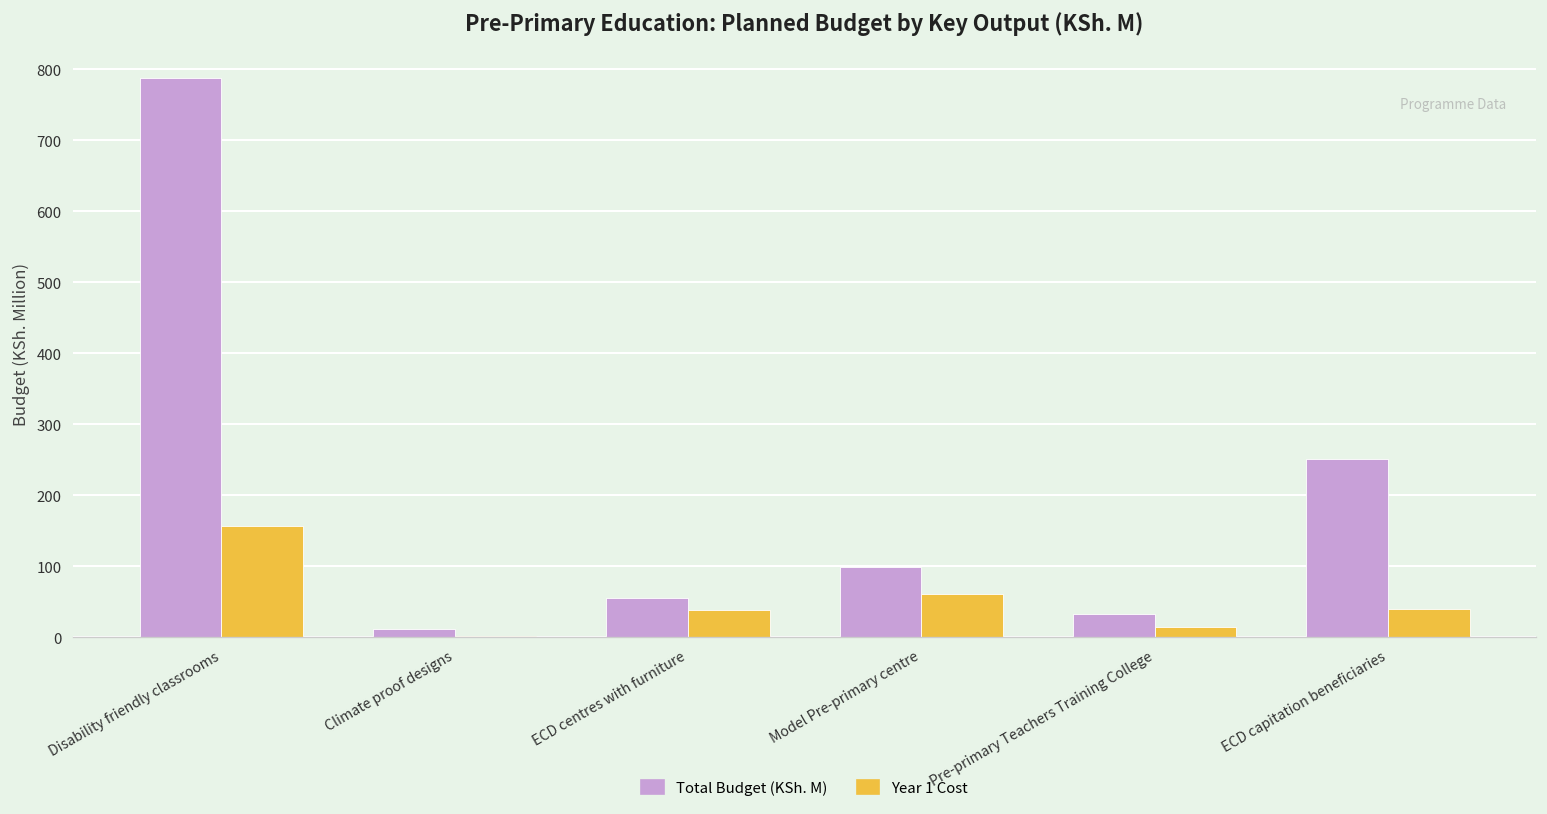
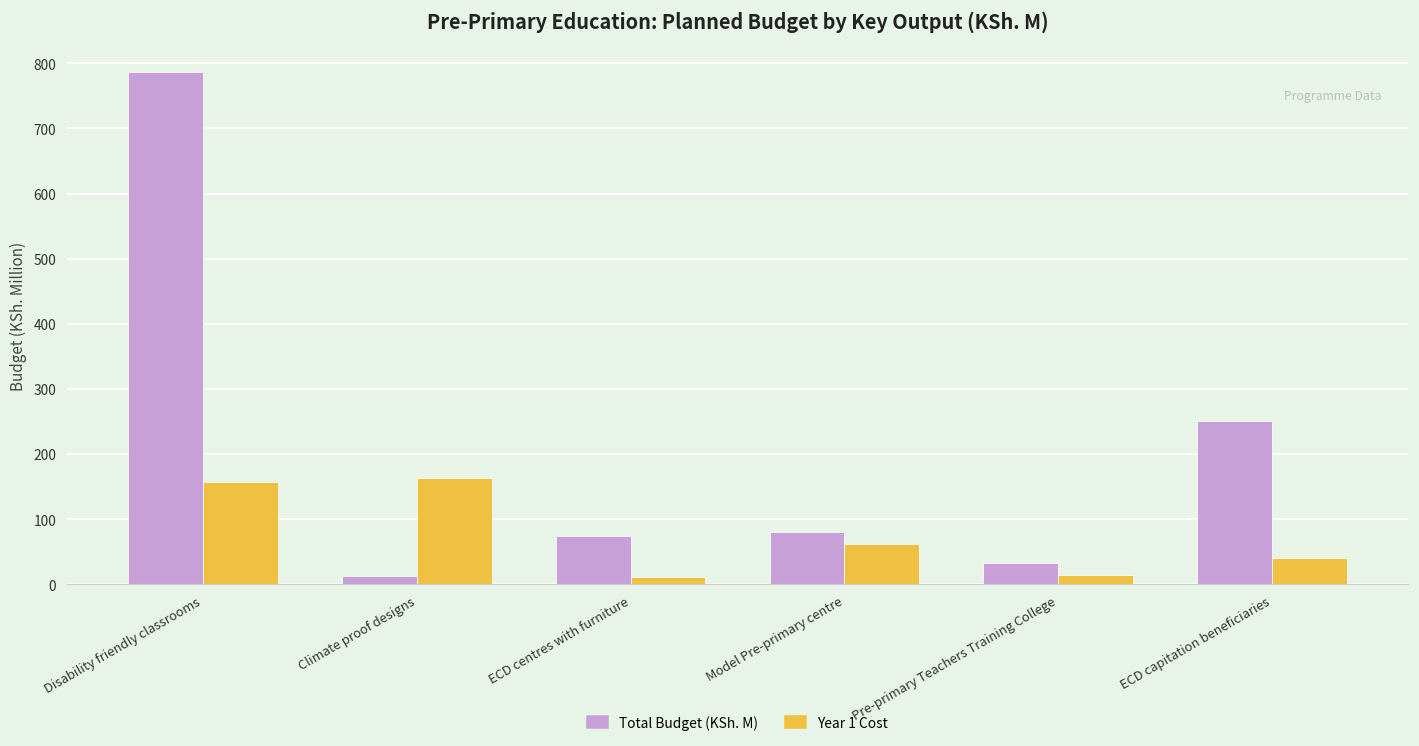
Year 1 Cost, Climate proof designs: 0 -> 160
Total Budget (KSh. M), ECD centres with furniture: 60 -> 70
Year 1 Cost, ECD centres with furniture: 40 -> 10
Total Budget (KSh. M), Model Pre-primary centre: 100 -> 80
